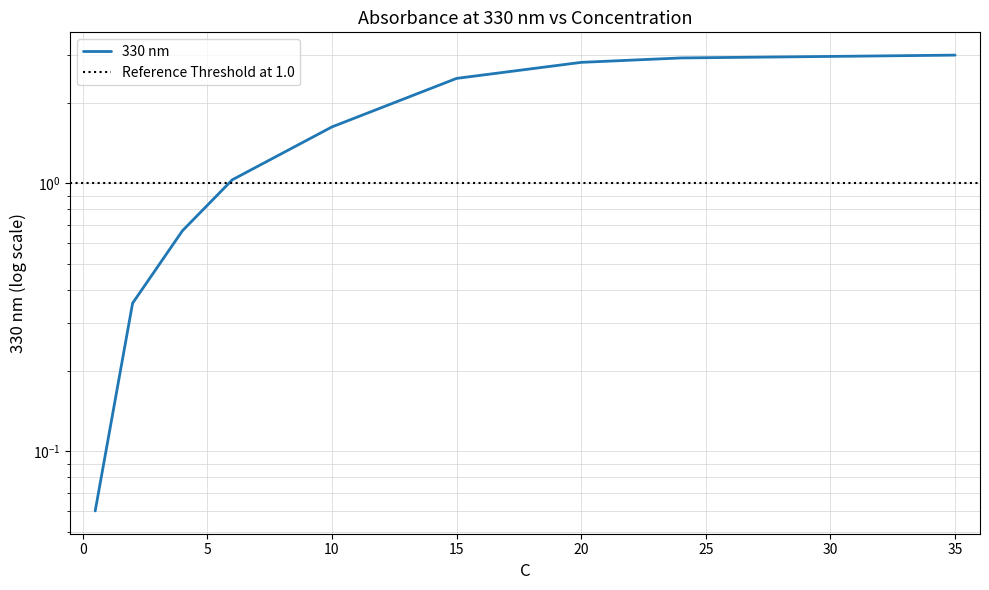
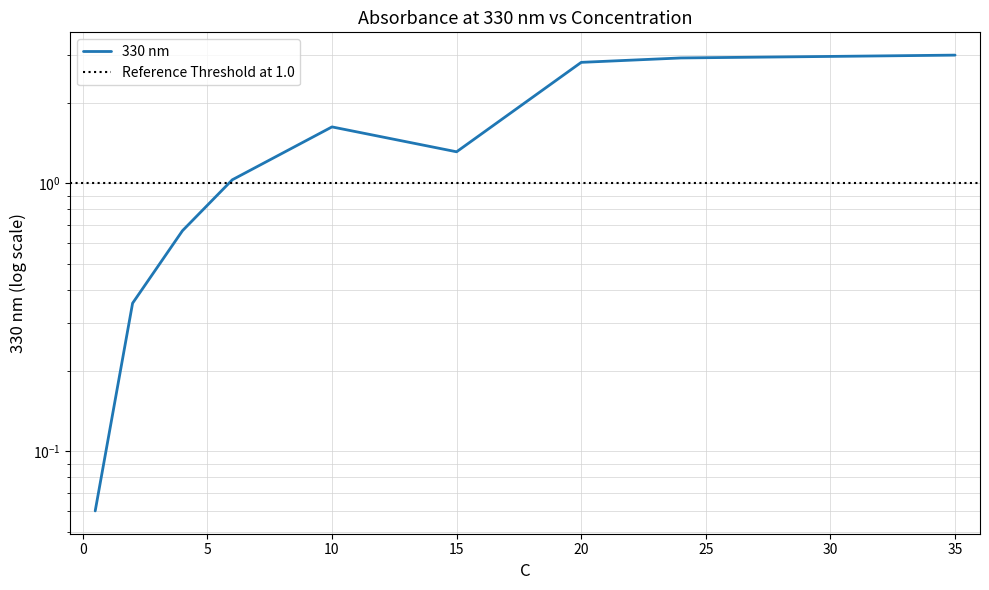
15: 2.5 -> 1.3
